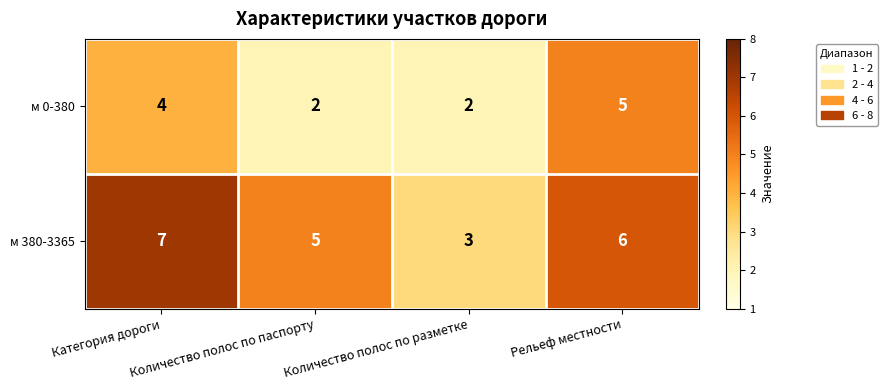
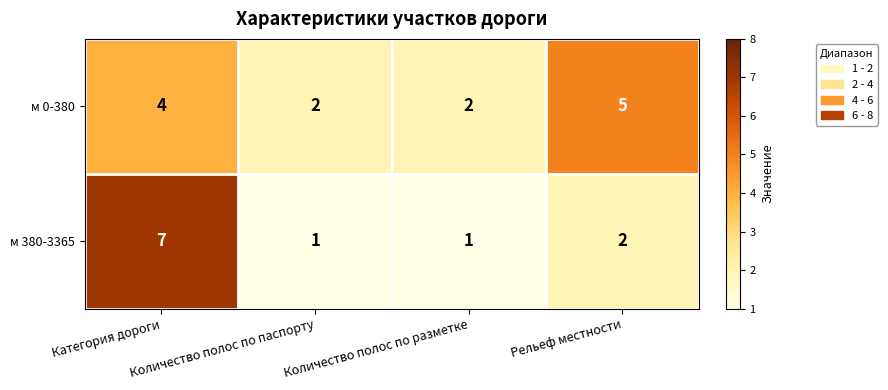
м 380-3365, Количество полос по паспорту: 5 -> 1
м 380-3365, Количество полос по разметке: 3 -> 1
м 380-3365, Рельеф местности: 6 -> 2
